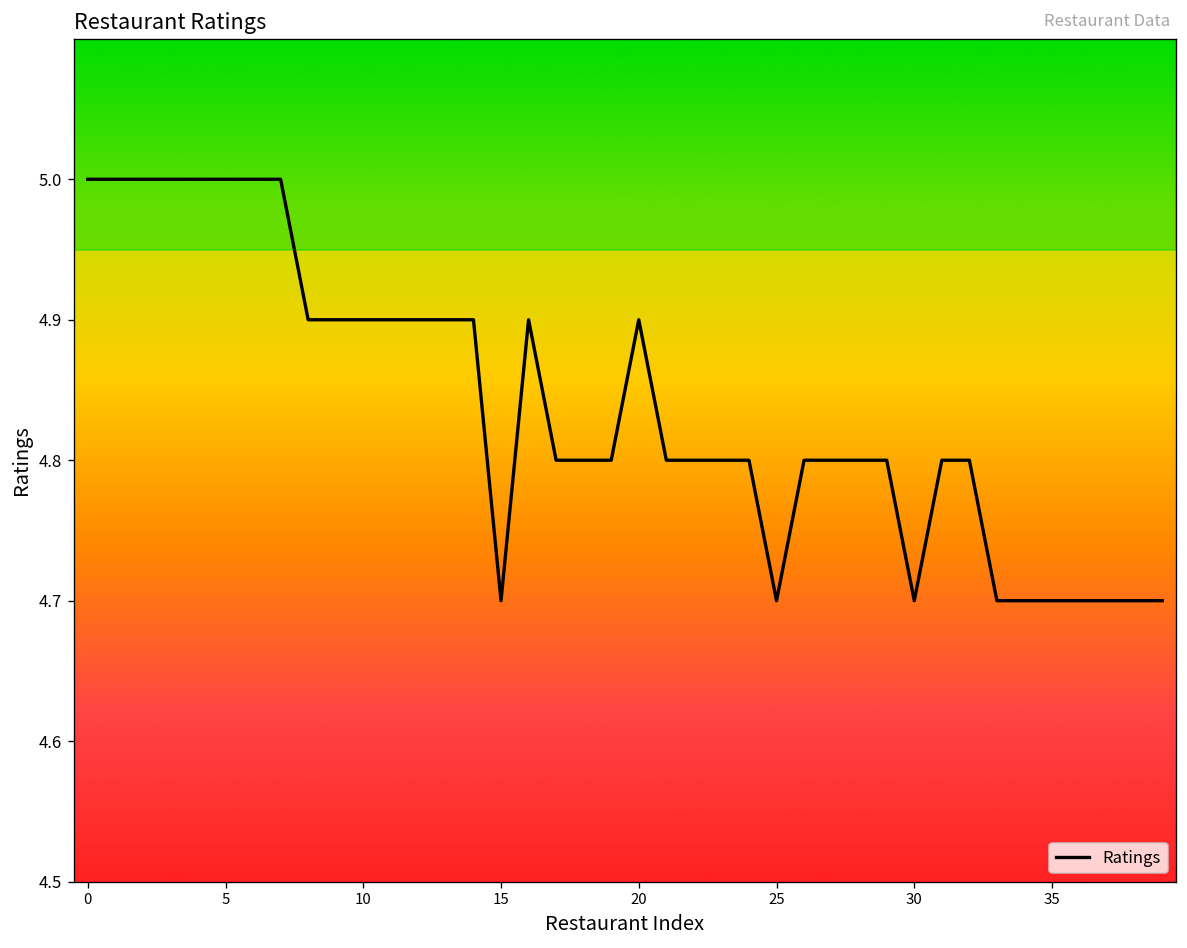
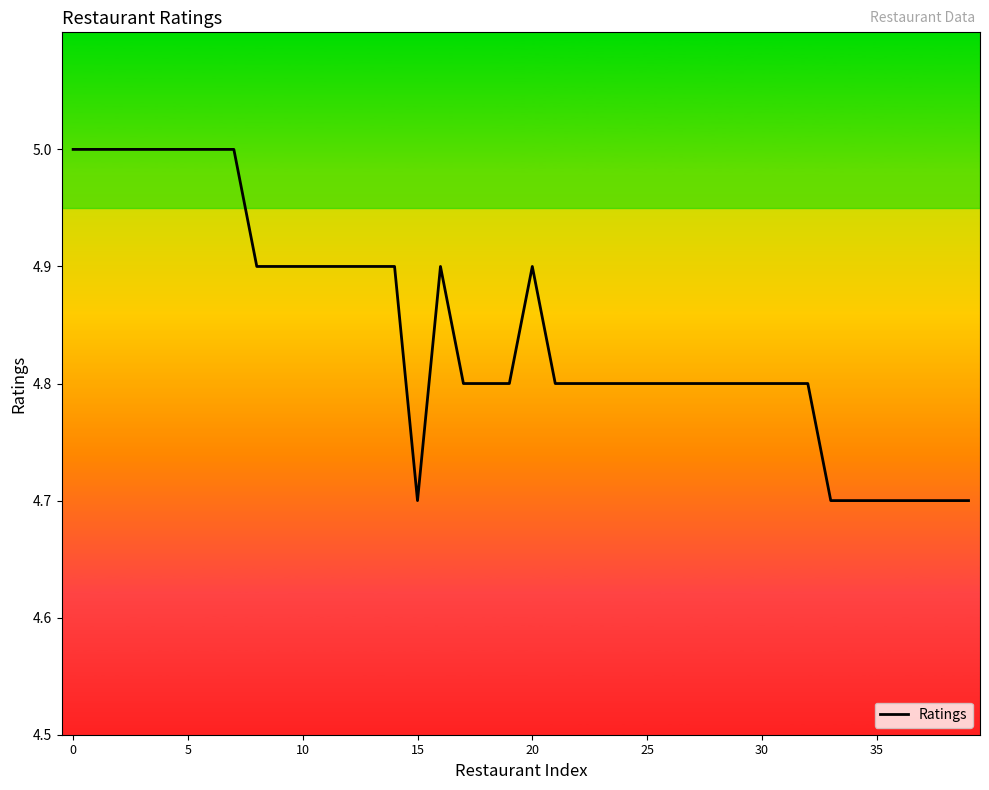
25: 4.7 -> 4.8
30: 4.7 -> 4.8
